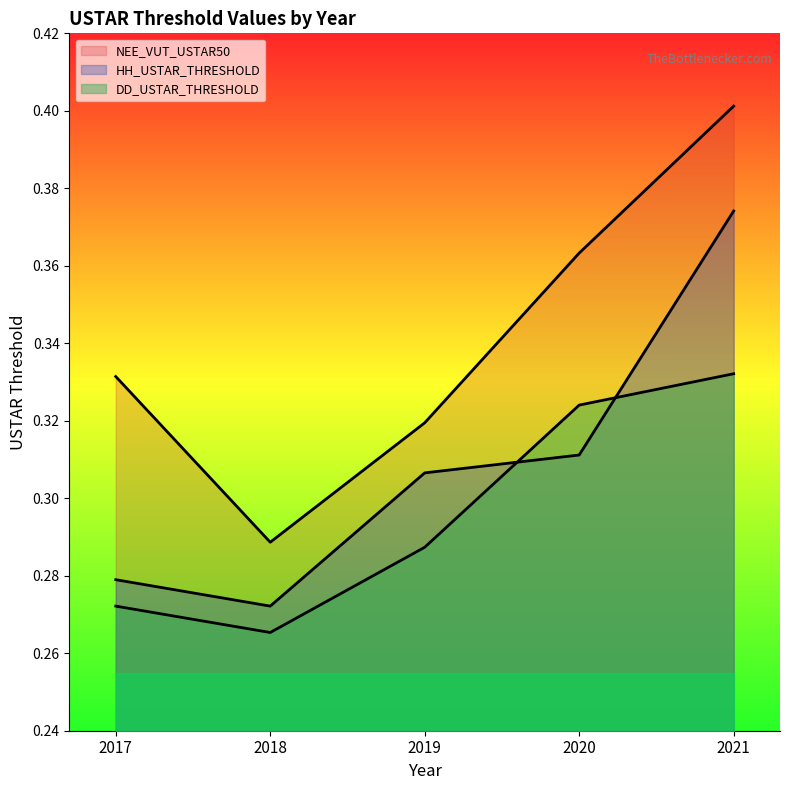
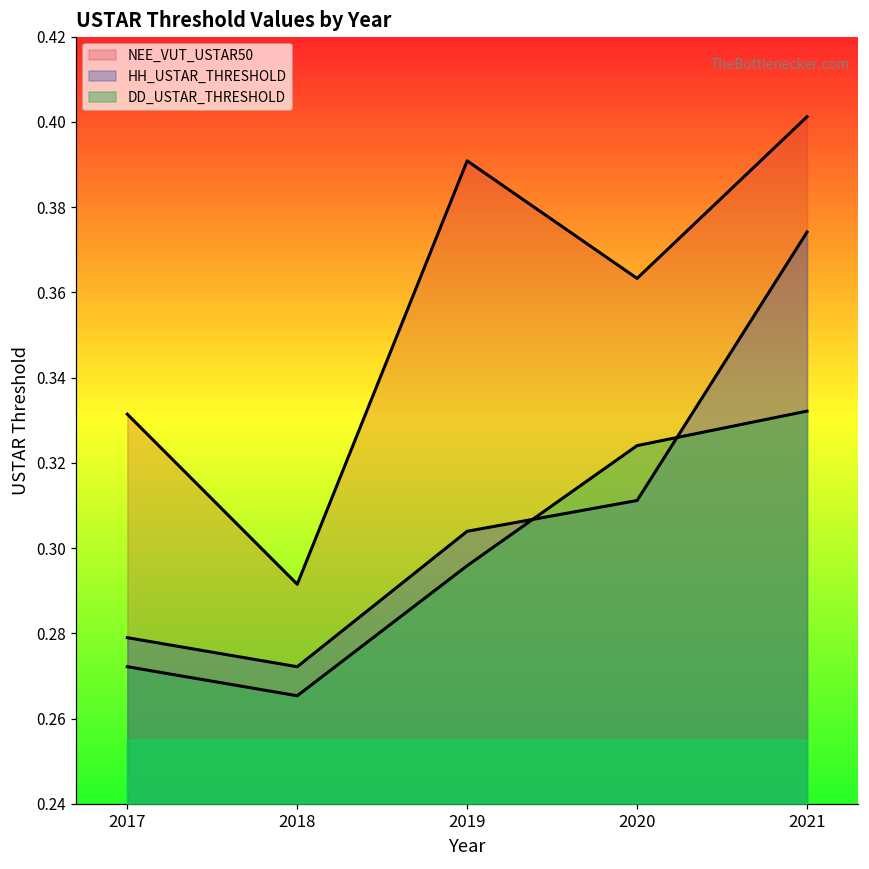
NEE_VUT_USTAR50, 2018: 0.289 -> 0.292
NEE_VUT_USTAR50, 2019: 0.319 -> 0.391
HH_USTAR_THRESHOLD, 2019: 0.307 -> 0.304
DD_USTAR_THRESHOLD, 2019: 0.287 -> 0.296
